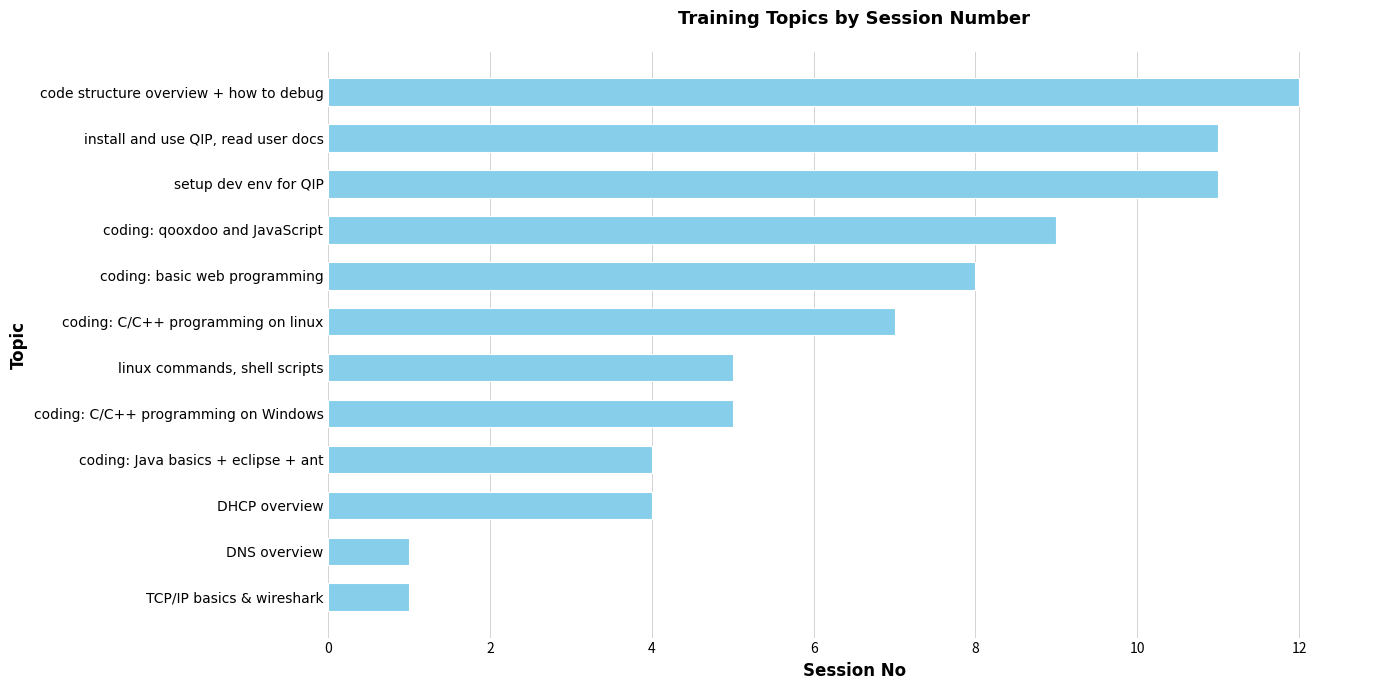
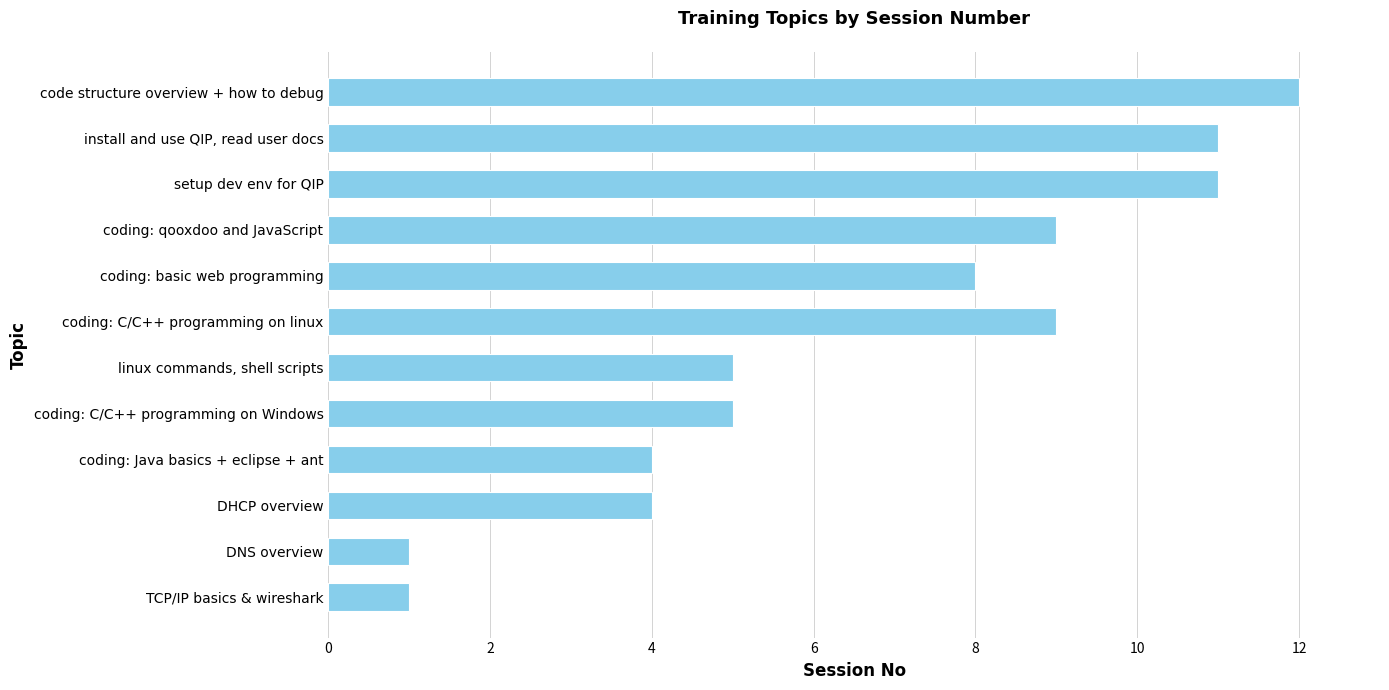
coding: C/C++ programming on linux: 7 -> 9
